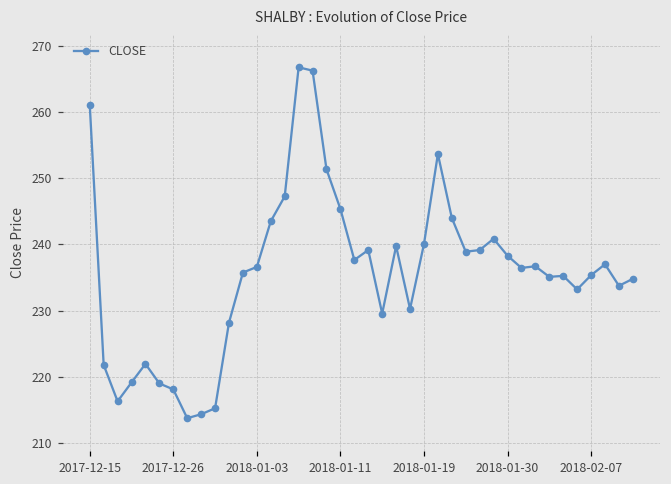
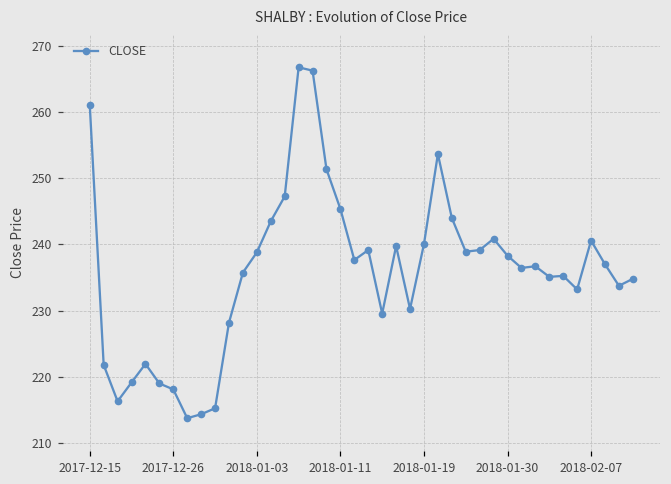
2018-01-03: 237 -> 239
2018-02-07: 235 -> 241
